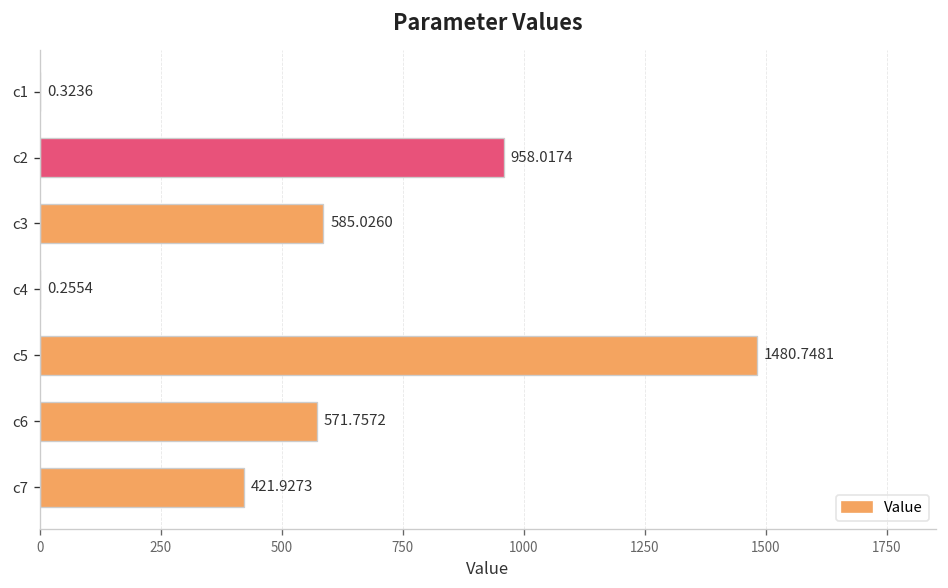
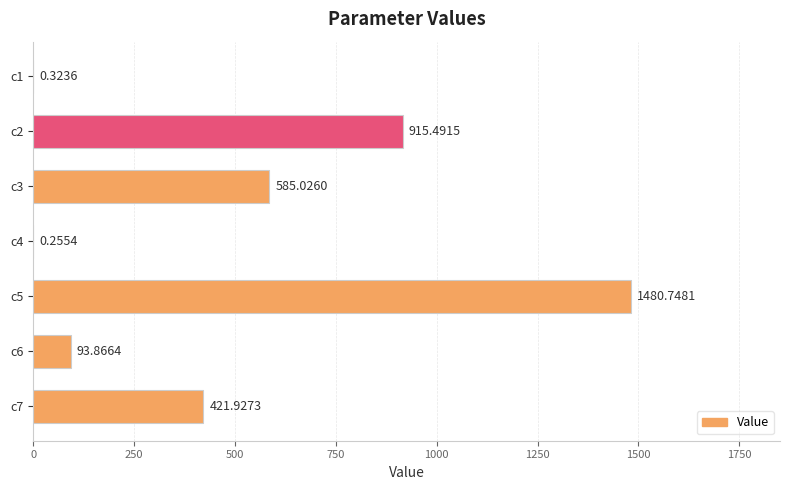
c2: 958.0174 -> 915.4915
c6: 571.7572 -> 93.8664
